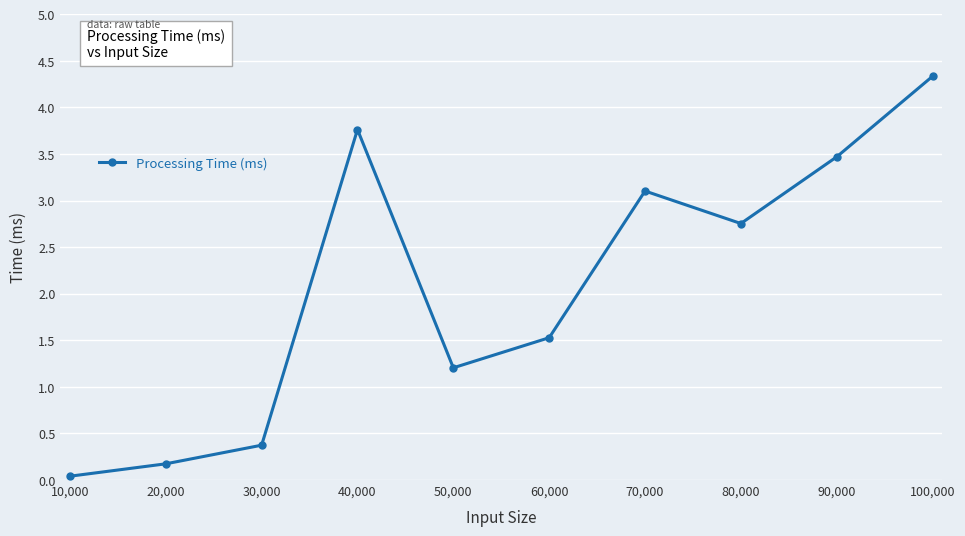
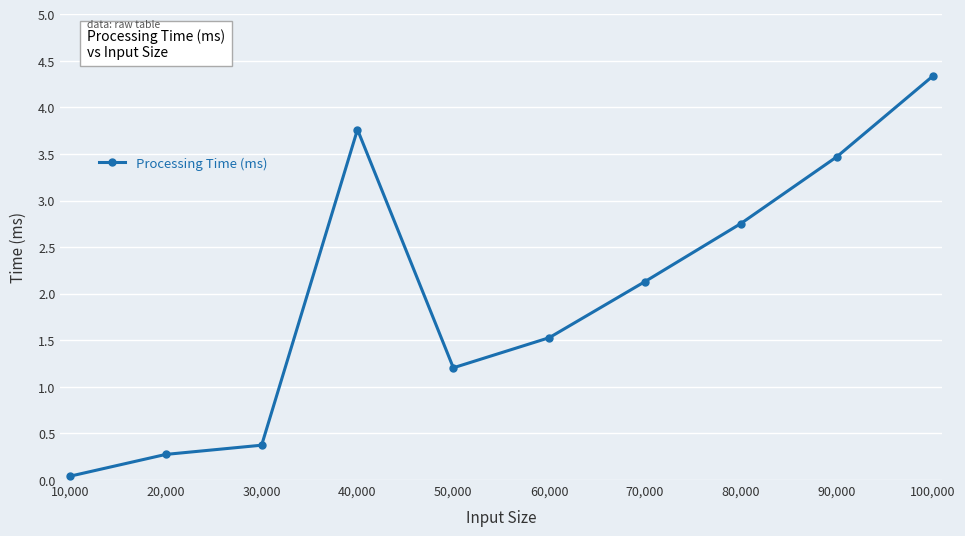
20,000: 0.2 -> 0.3
70,000: 3.1 -> 2.1
